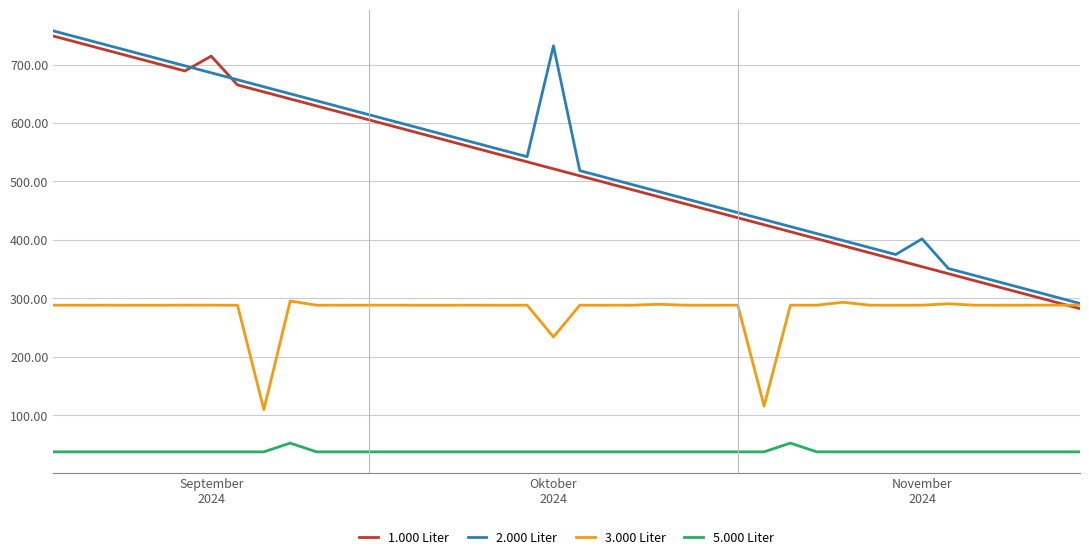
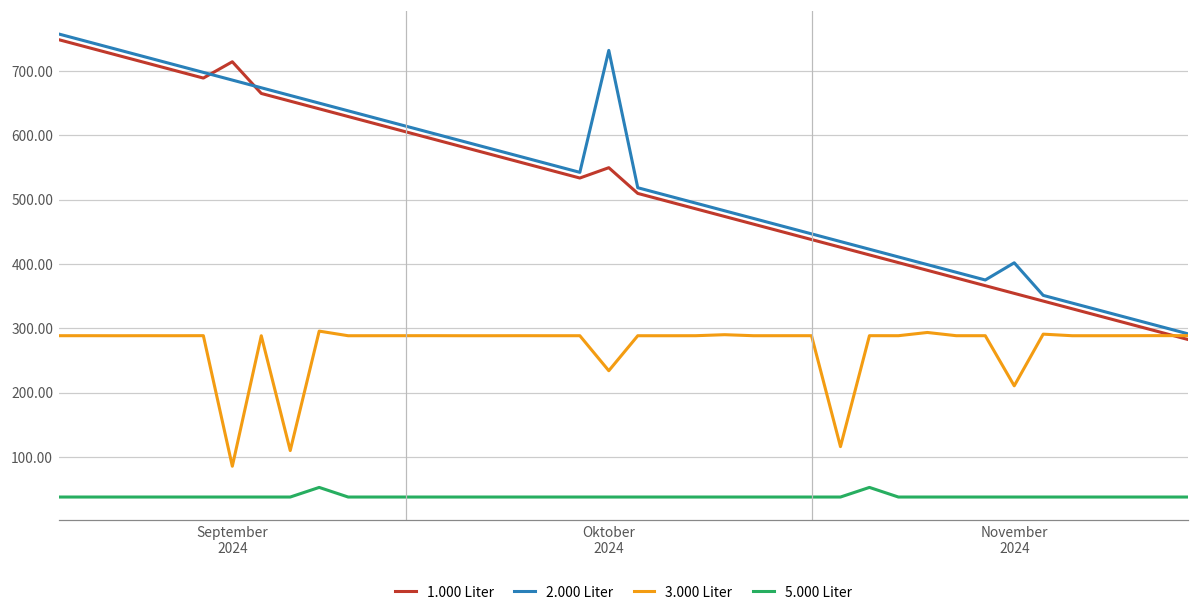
3.000 Liter, September 2024: 290 -> 90
1.000 Liter, Oktober 2024: 520 -> 550
3.000 Liter, November 2024: 290 -> 210
